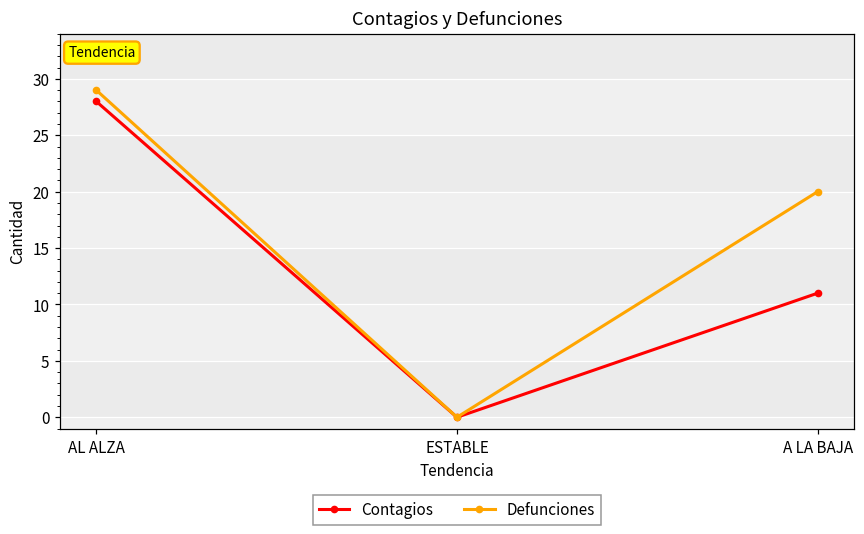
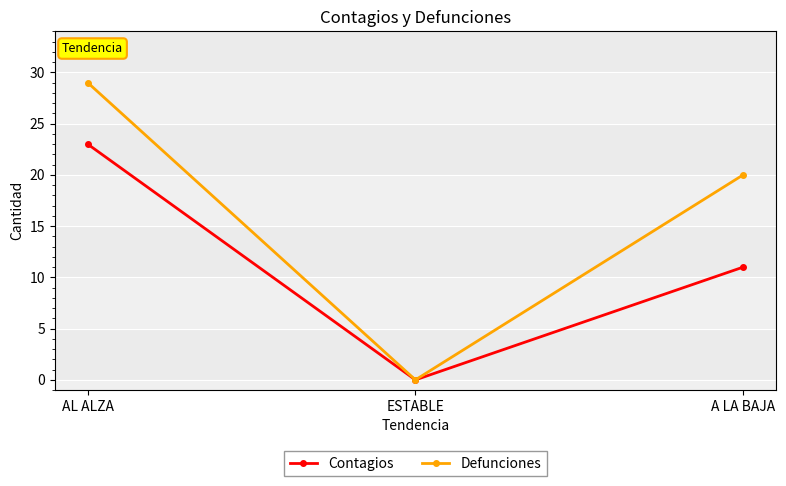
Contagios, AL ALZA: 28 -> 23
